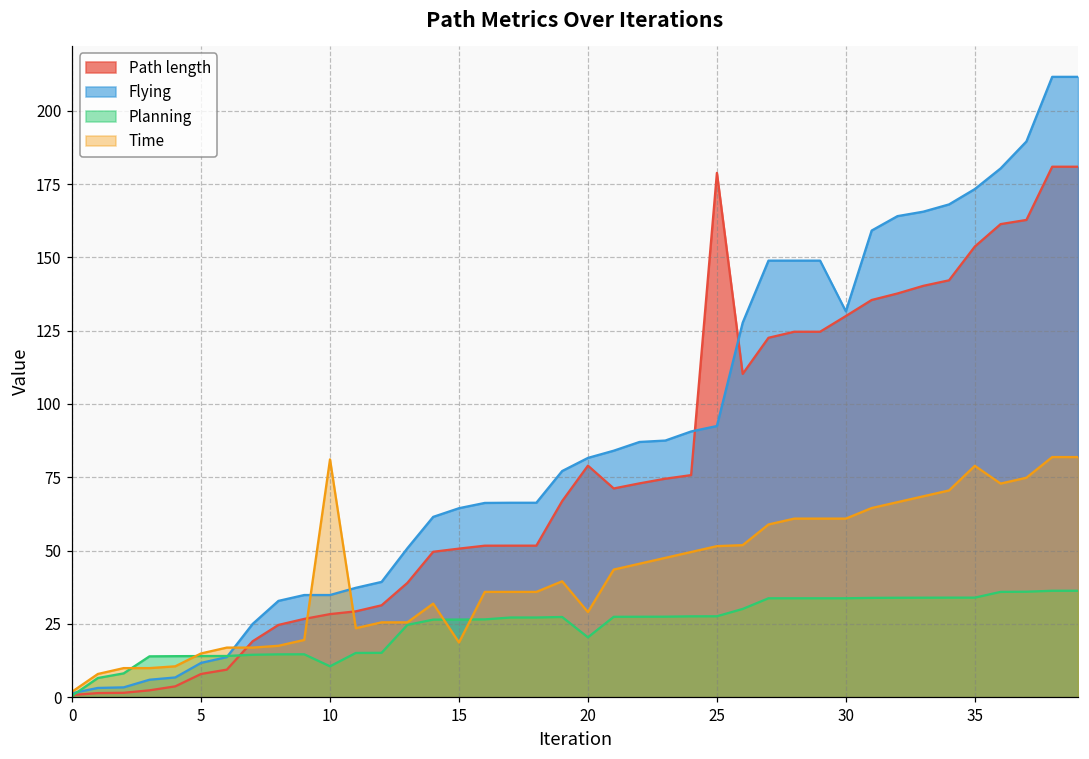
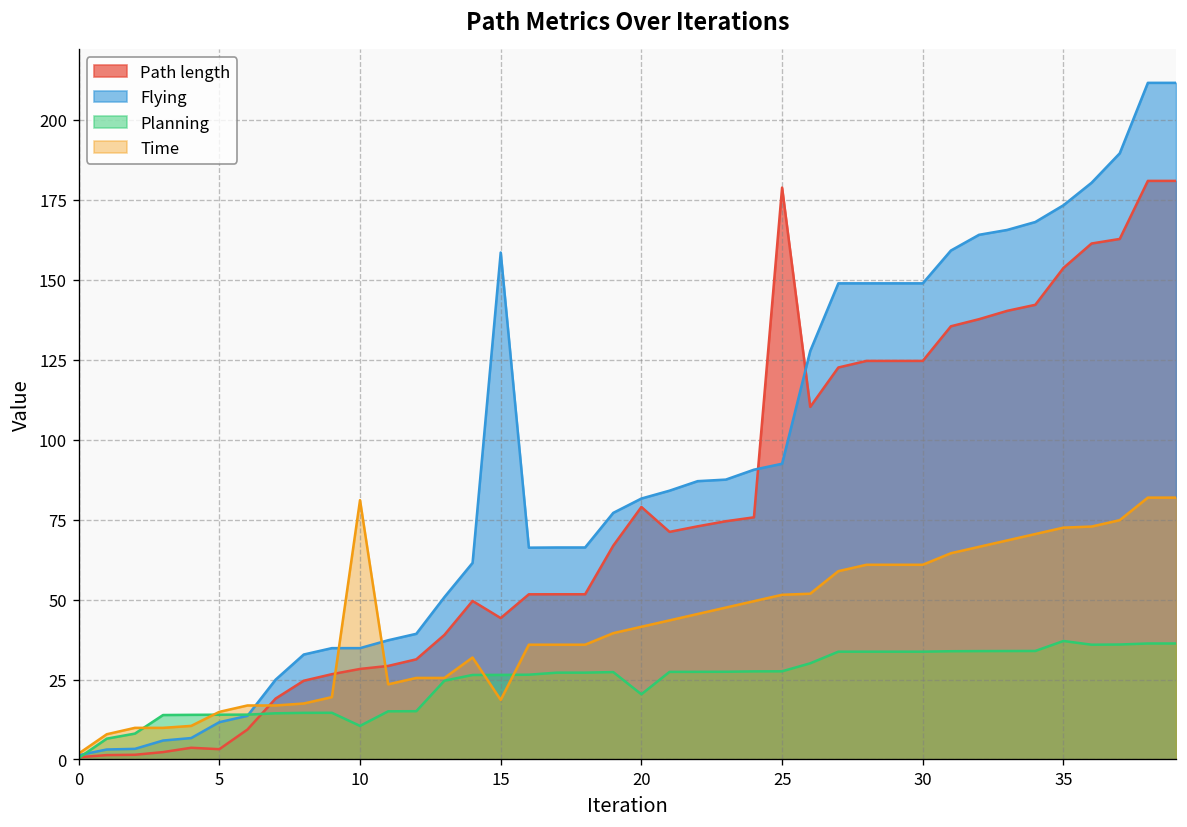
Path length, 5: 8 -> 3
Path length, 15: 51 -> 44
Flying, 15: 64 -> 159
Time, 20: 29 -> 42
Path length, 30: 130 -> 125
Flying, 30: 132 -> 149
Planning, 35: 34 -> 37
Time, 35: 79 -> 73
